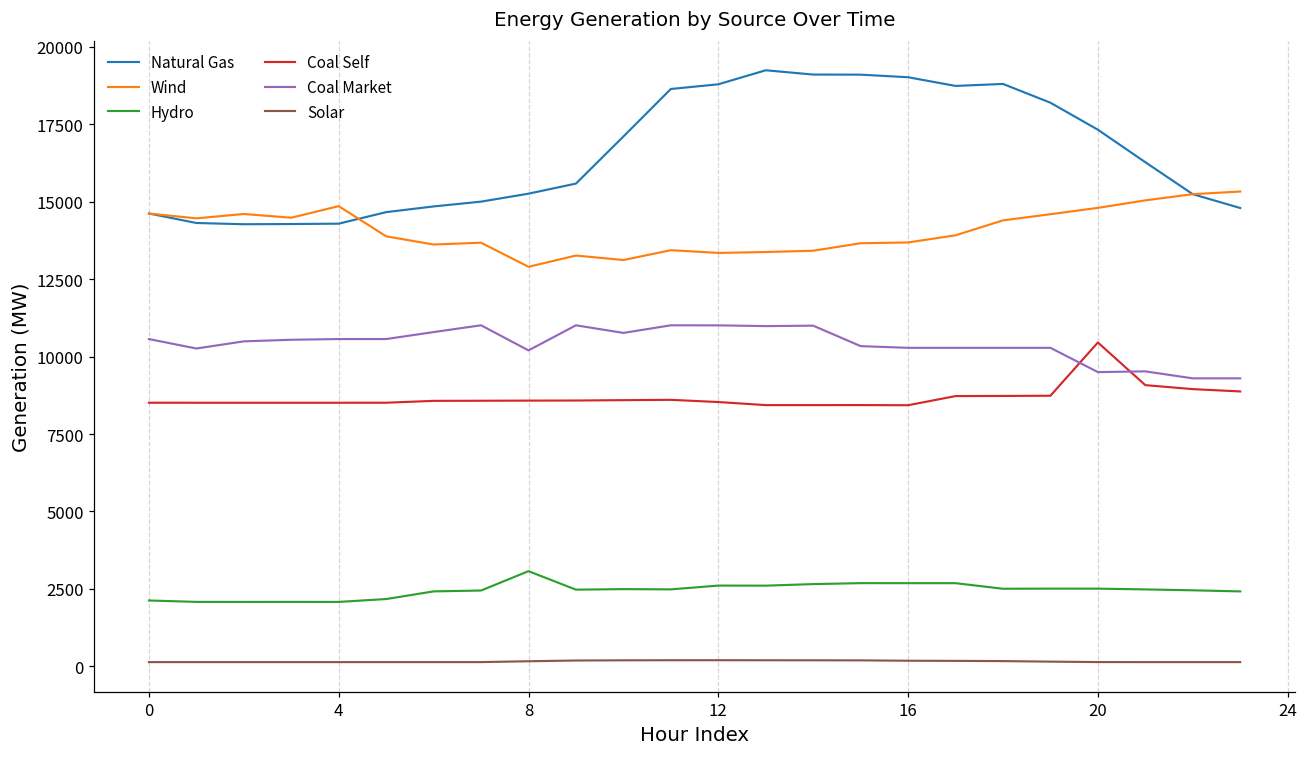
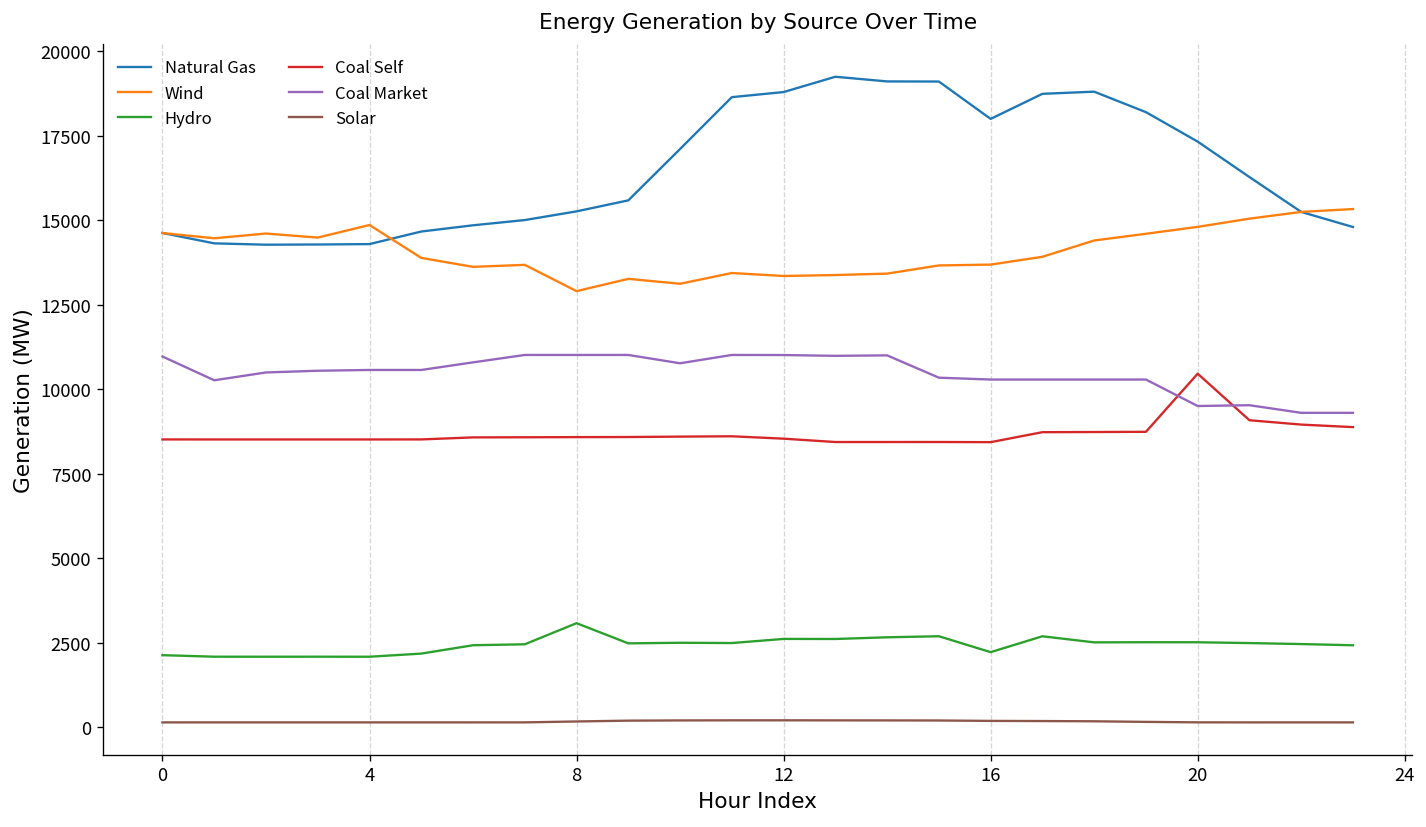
Coal Market, 0: 10600 -> 11000
Coal Market, 8: 10200 -> 11000
Natural Gas, 16: 19000 -> 18000
Hydro, 16: 2700 -> 2200
